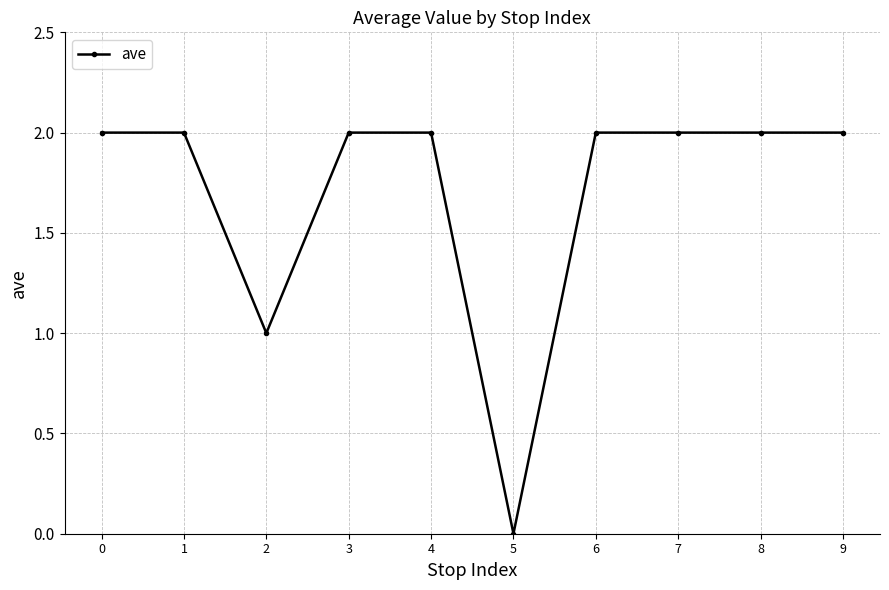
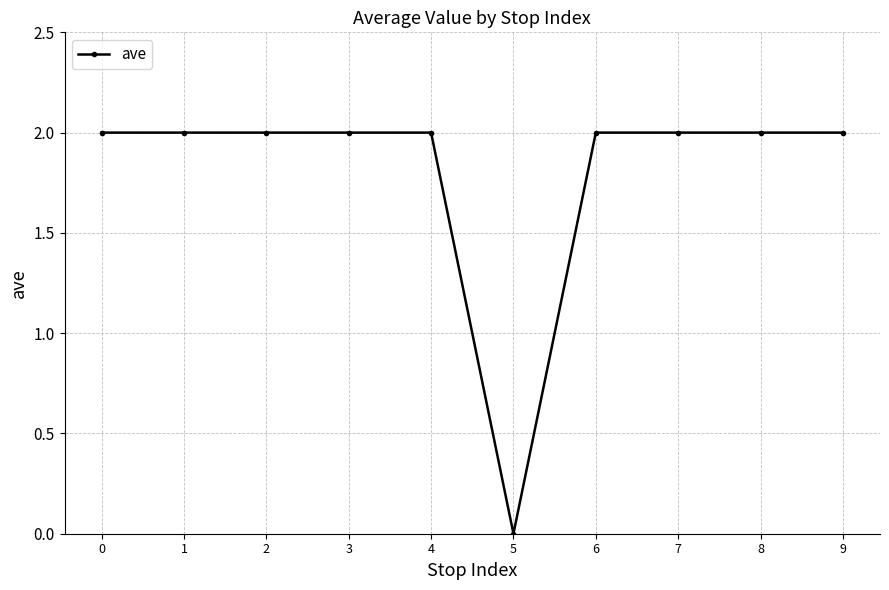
2: 1 -> 2
